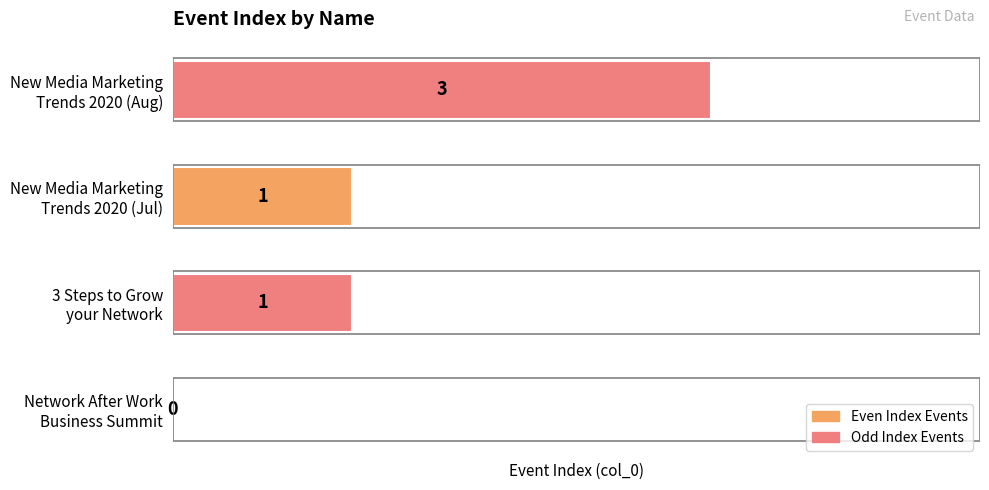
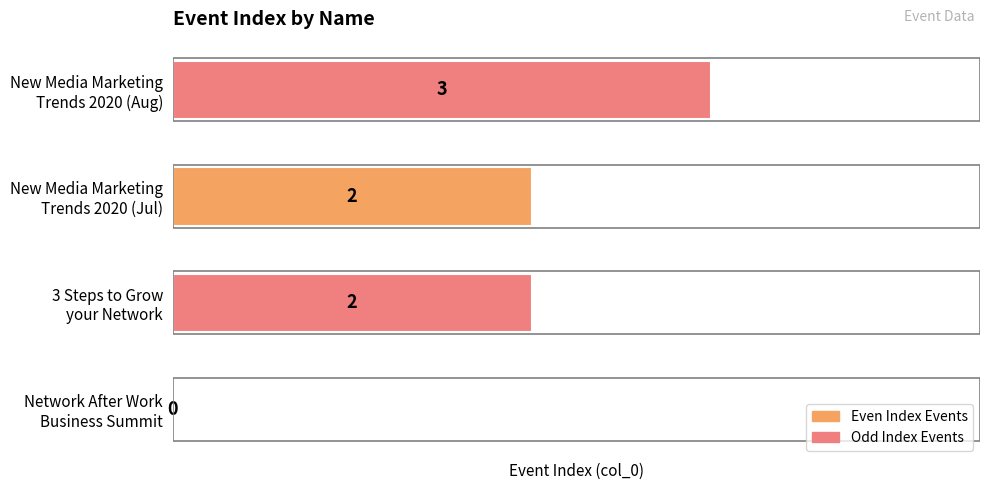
New Media Marketing Trends 2020 (Jul): 1 -> 2
3 Steps to Grow your Network: 1 -> 2
